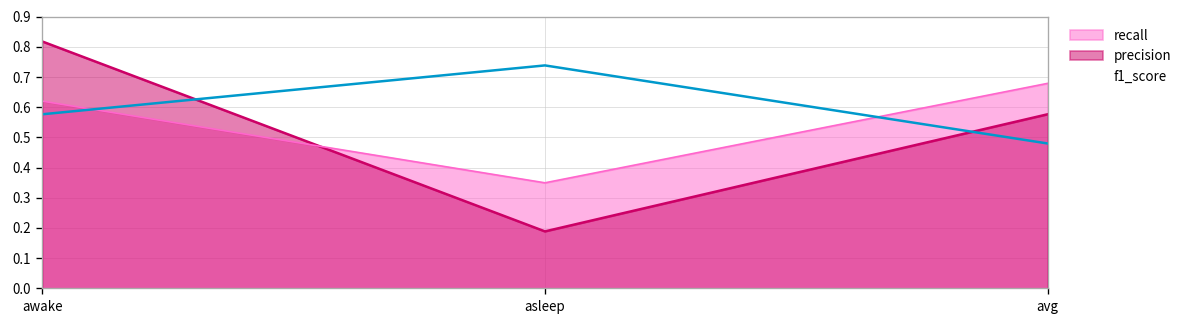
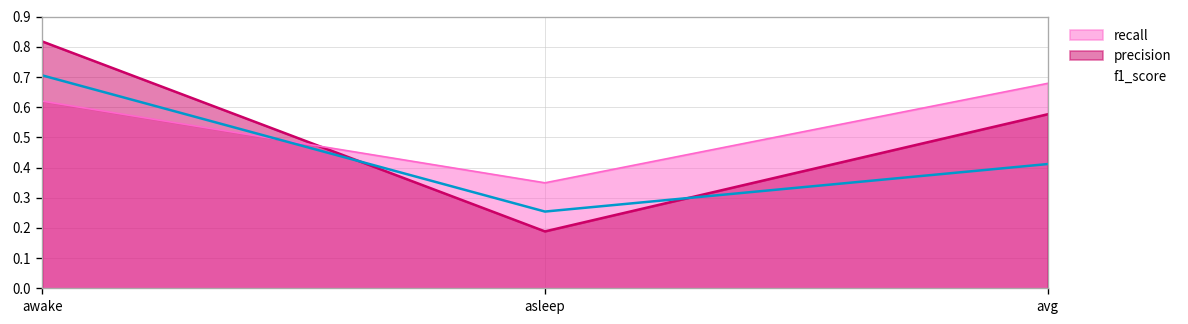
f1_score, awake: 0.58 -> 0.71
f1_score, asleep: 0.74 -> 0.25
f1_score, avg: 0.48 -> 0.41
